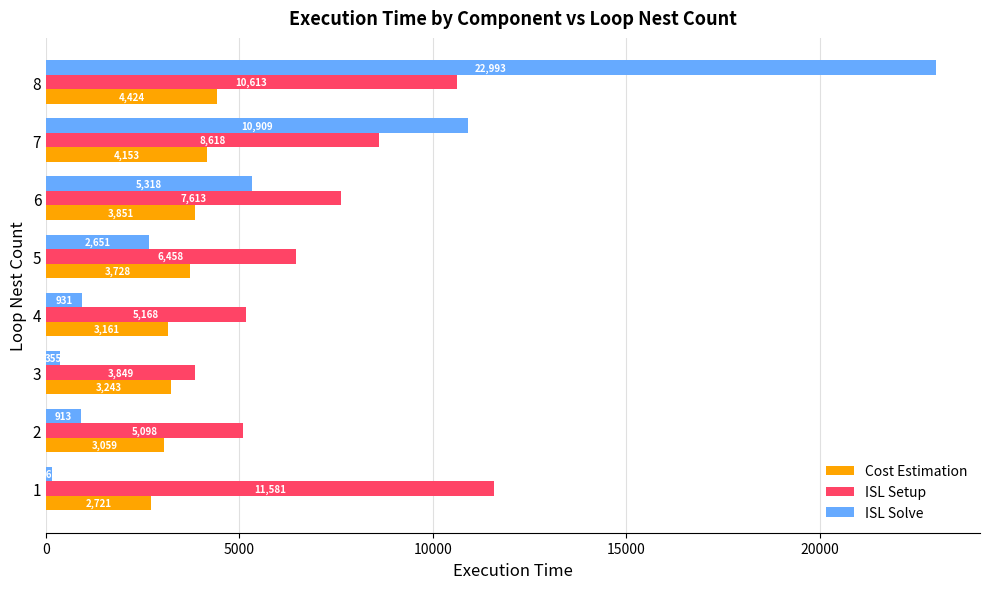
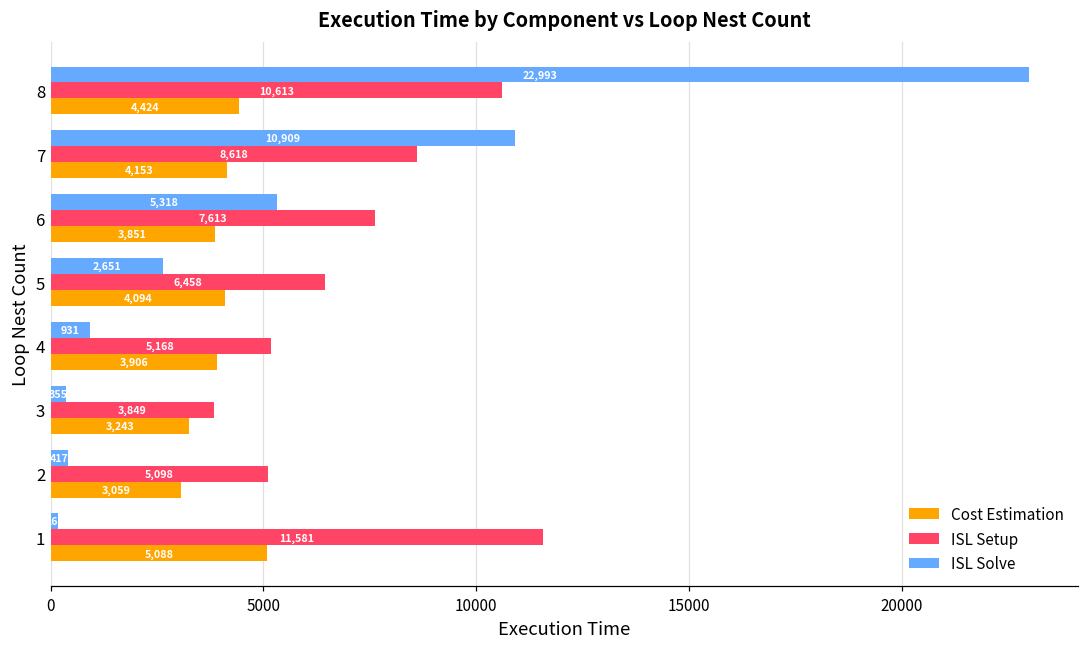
Cost Estimation, 5: 3,728 -> 4,094
Cost Estimation, 4: 3,161 -> 3,906
ISL Solve, 2: 913 -> 417
Cost Estimation, 1: 2,721 -> 5,088
